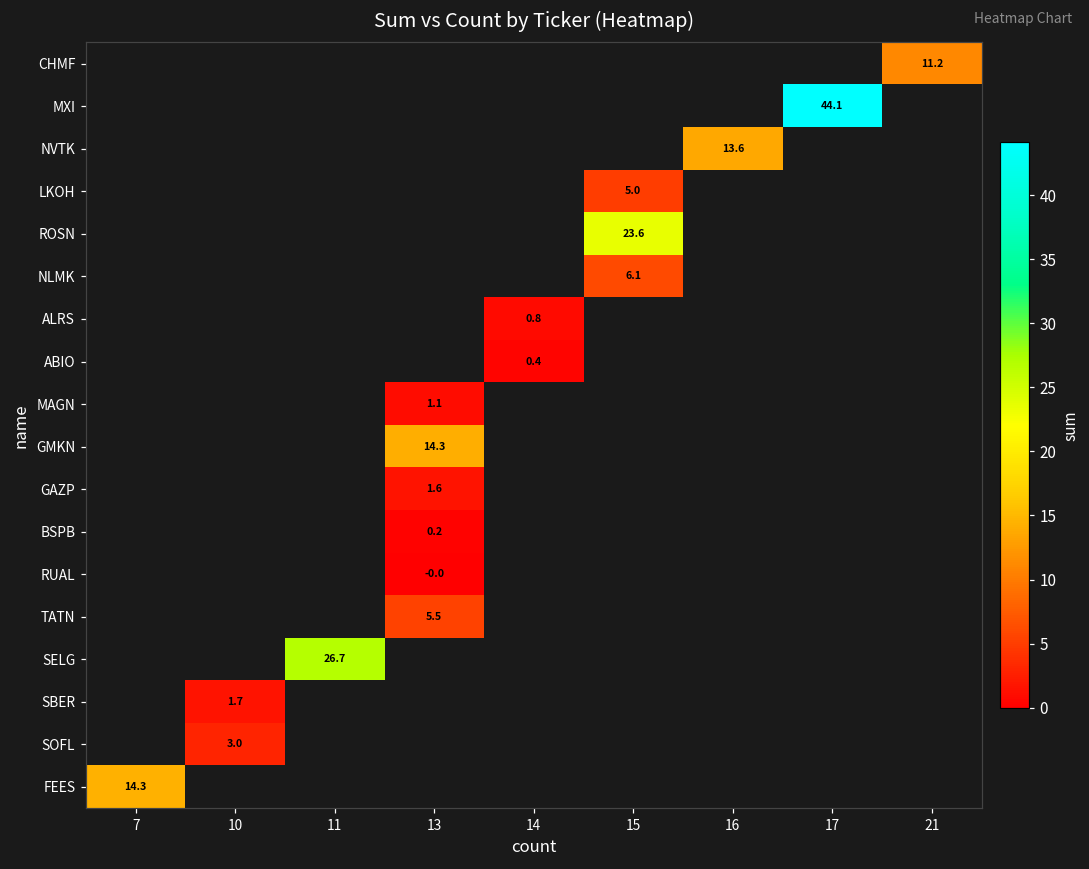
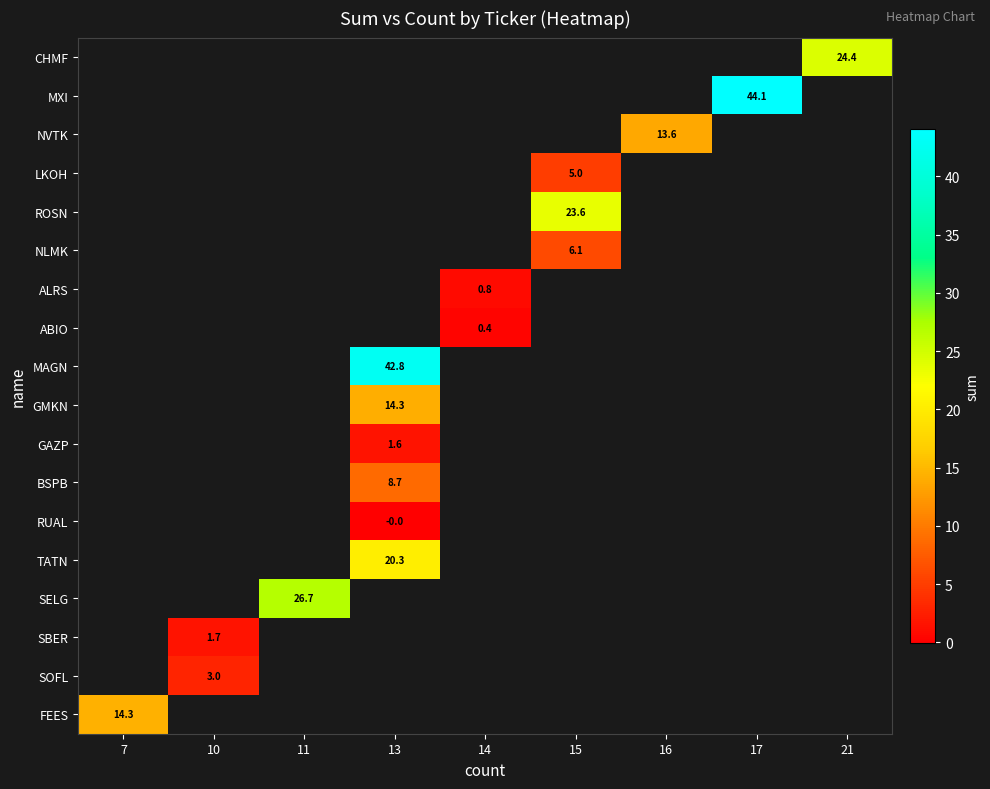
CHMF, 21: 11.2 -> 24.4
MAGN, 13: 1.1 -> 42.8
BSPB, 13: 0.2 -> 8.7
TATN, 13: 5.5 -> 20.3
